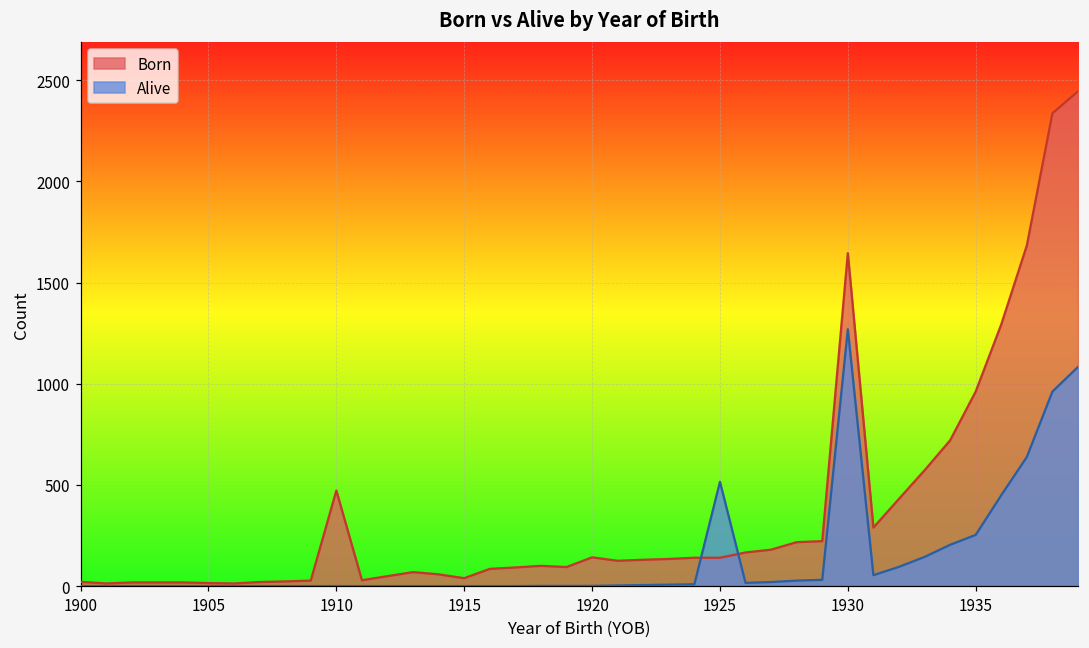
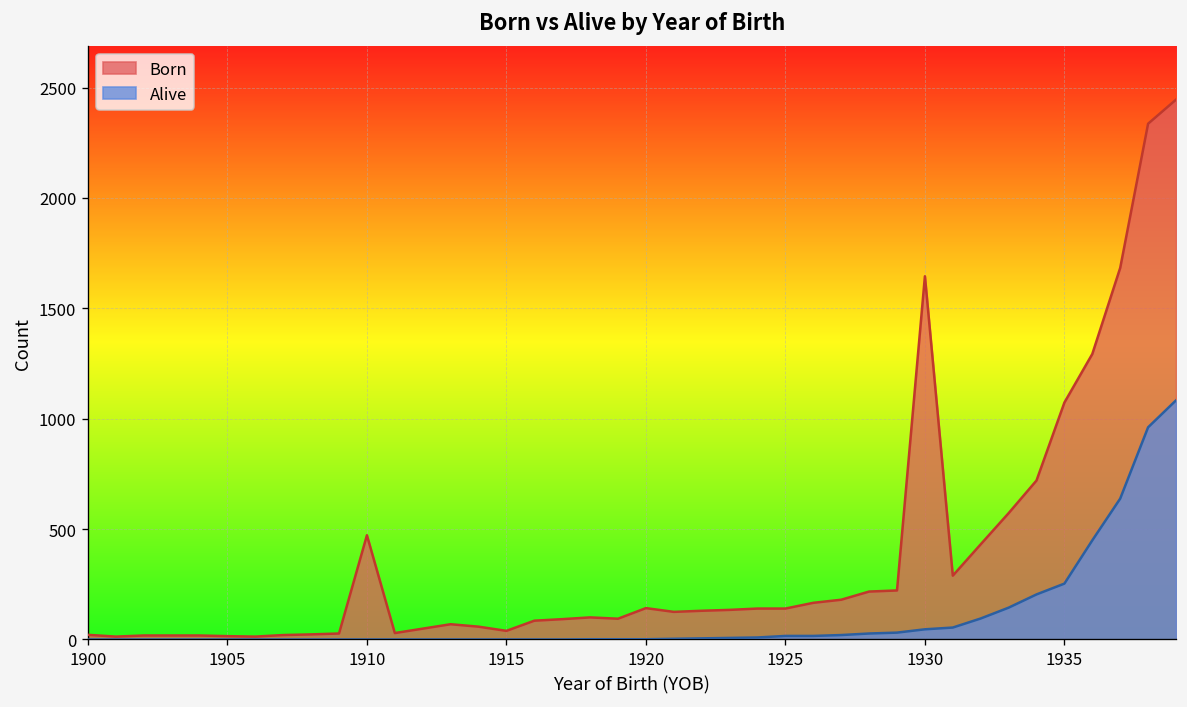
Alive, 1925: 520 -> 20
Alive, 1930: 1270 -> 50
Born, 1935: 960 -> 1070
